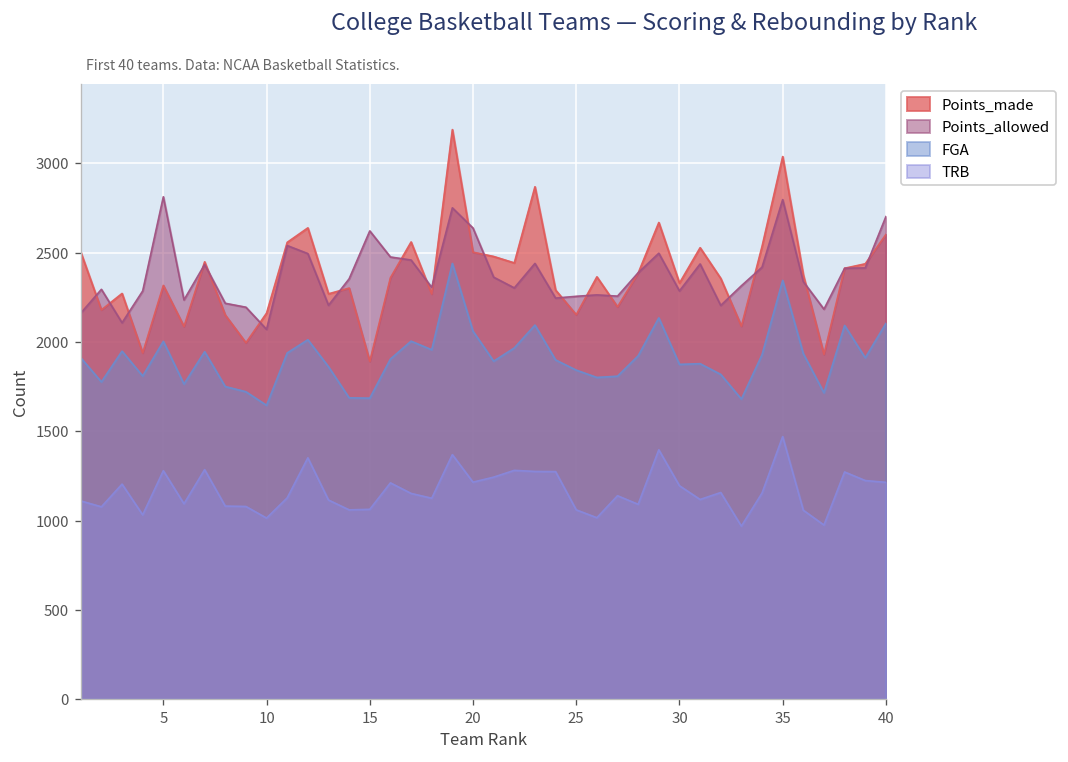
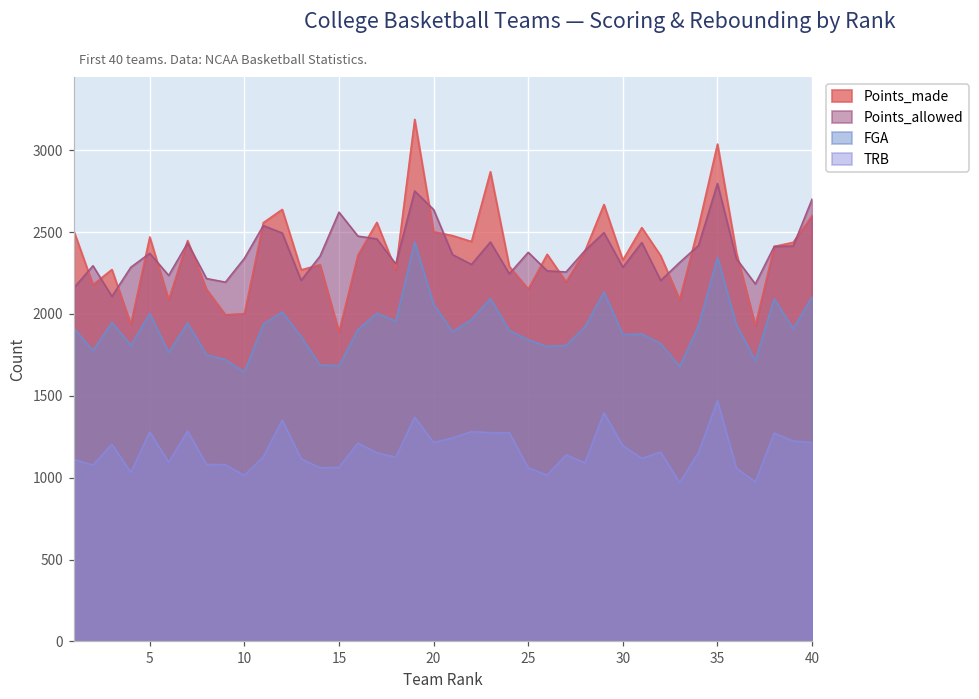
Points_made, 5: 2320 -> 2470
Points_allowed, 5: 2810 -> 2370
Points_made, 10: 2160 -> 2000
Points_allowed, 10: 2070 -> 2340
Points_allowed, 25: 2260 -> 2380
